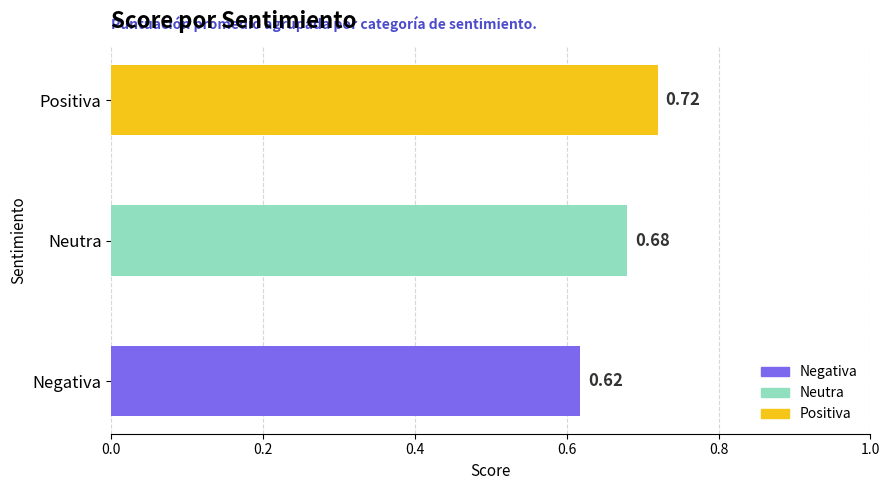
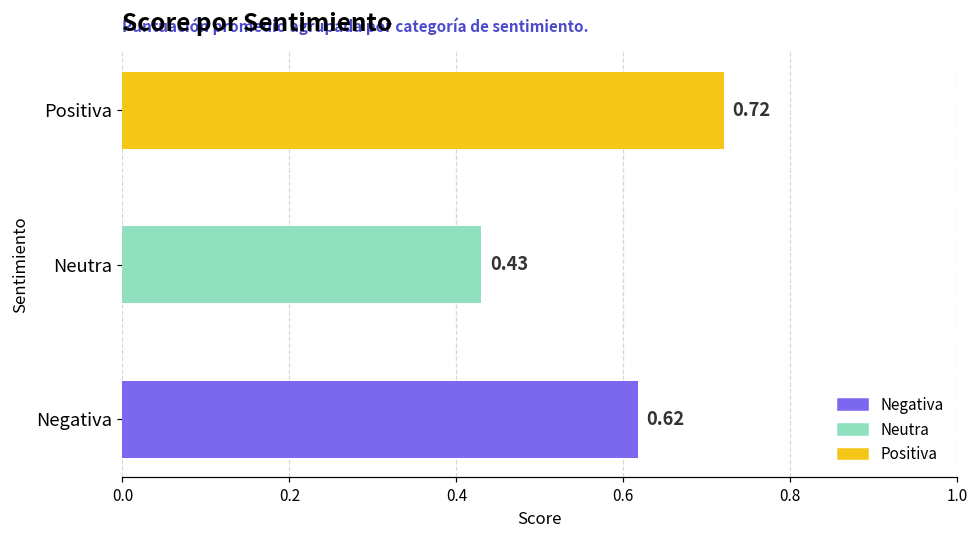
Neutra: 0.68 -> 0.43
